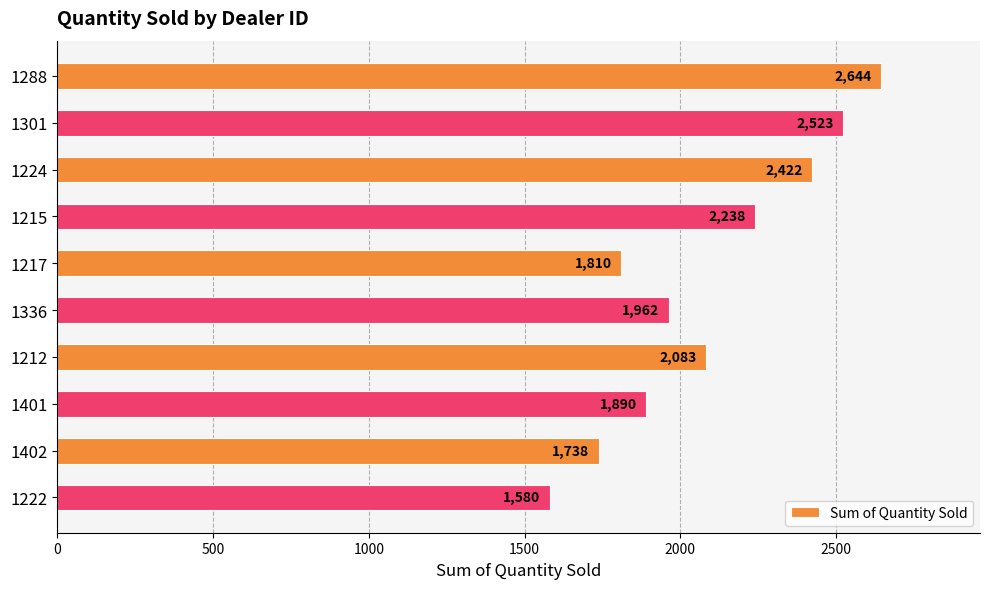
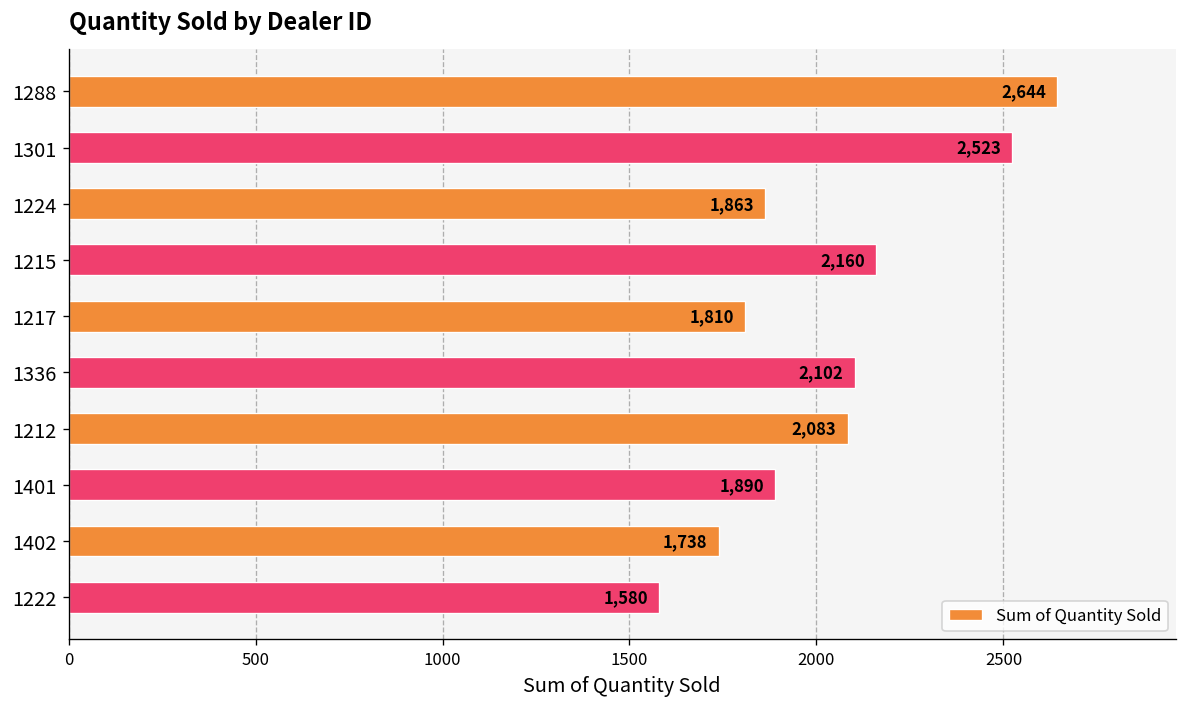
1224: 2,422 -> 1,863
1215: 2,238 -> 2,160
1336: 1,962 -> 2,102
